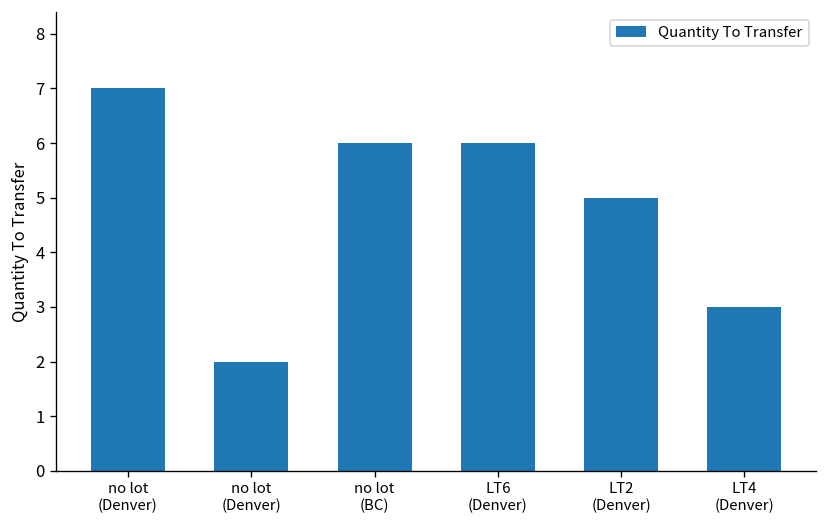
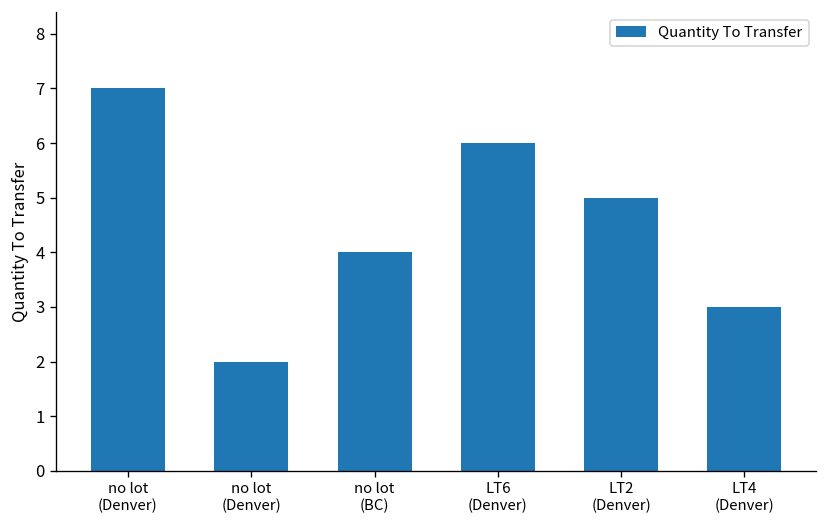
no lot (BC): 6 -> 4
